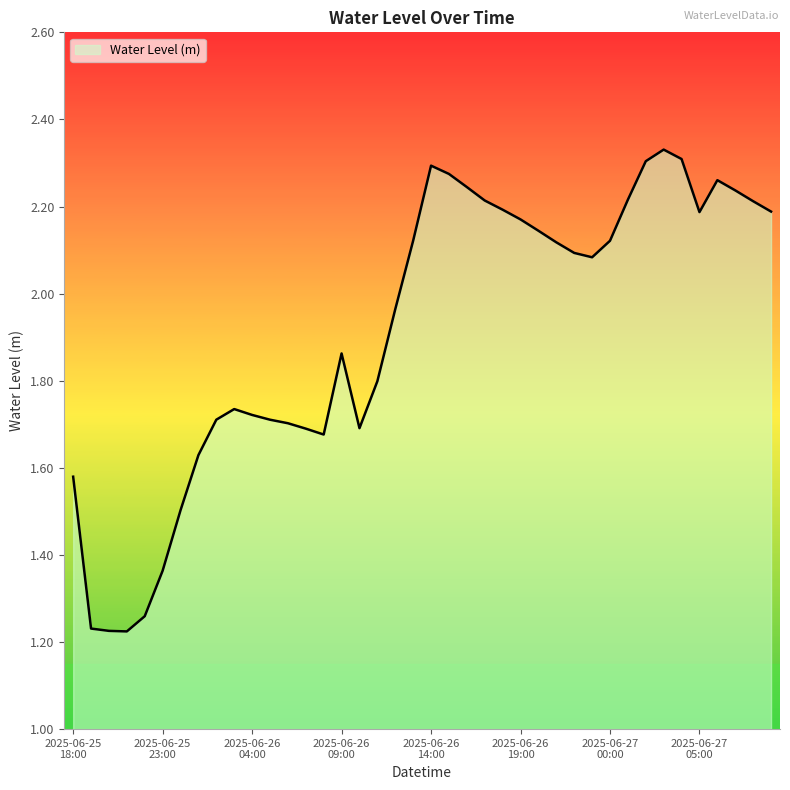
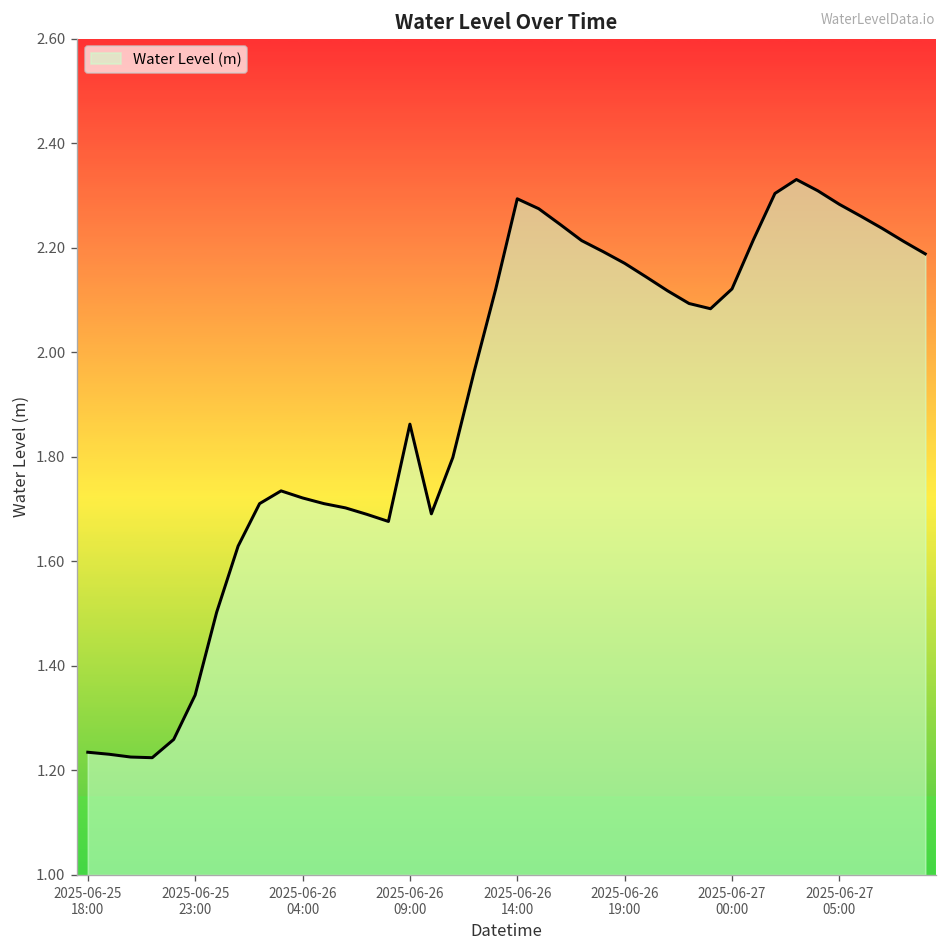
2025-06-25 18:00: 1.58 -> 1.23
2025-06-25 23:00: 1.36 -> 1.34
2025-06-27 05:00: 2.19 -> 2.28
